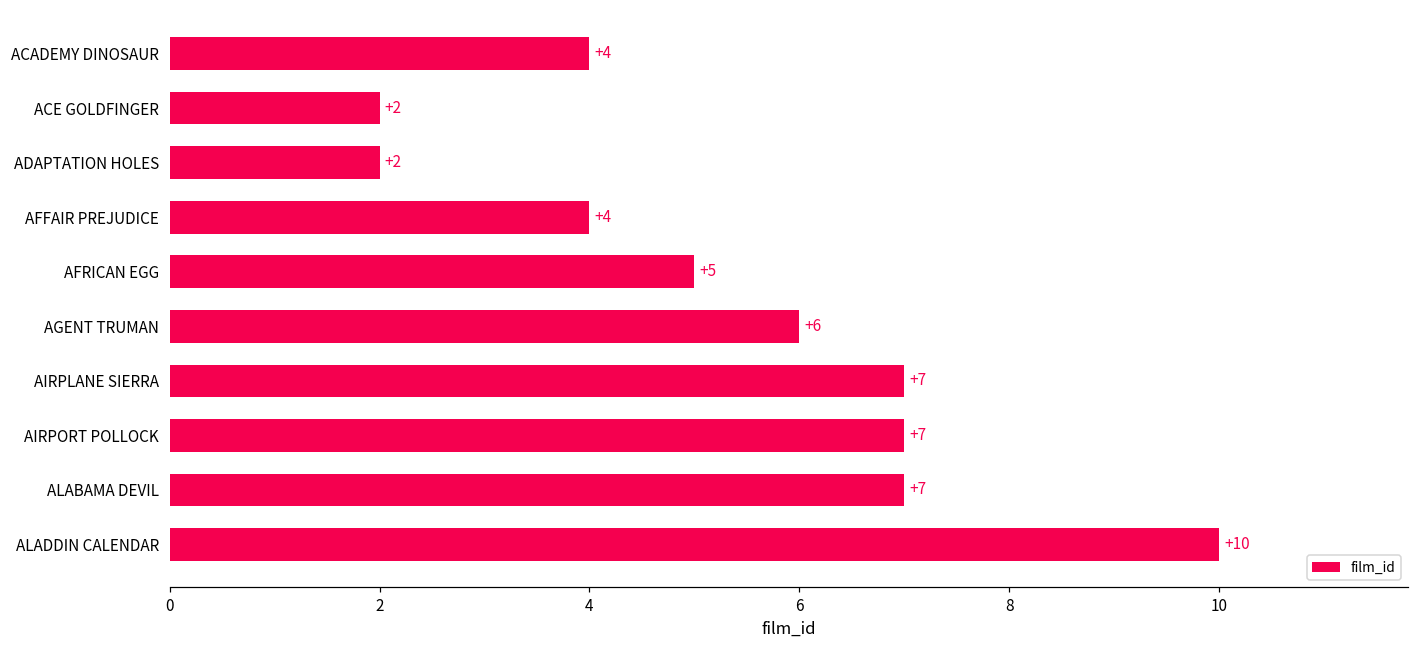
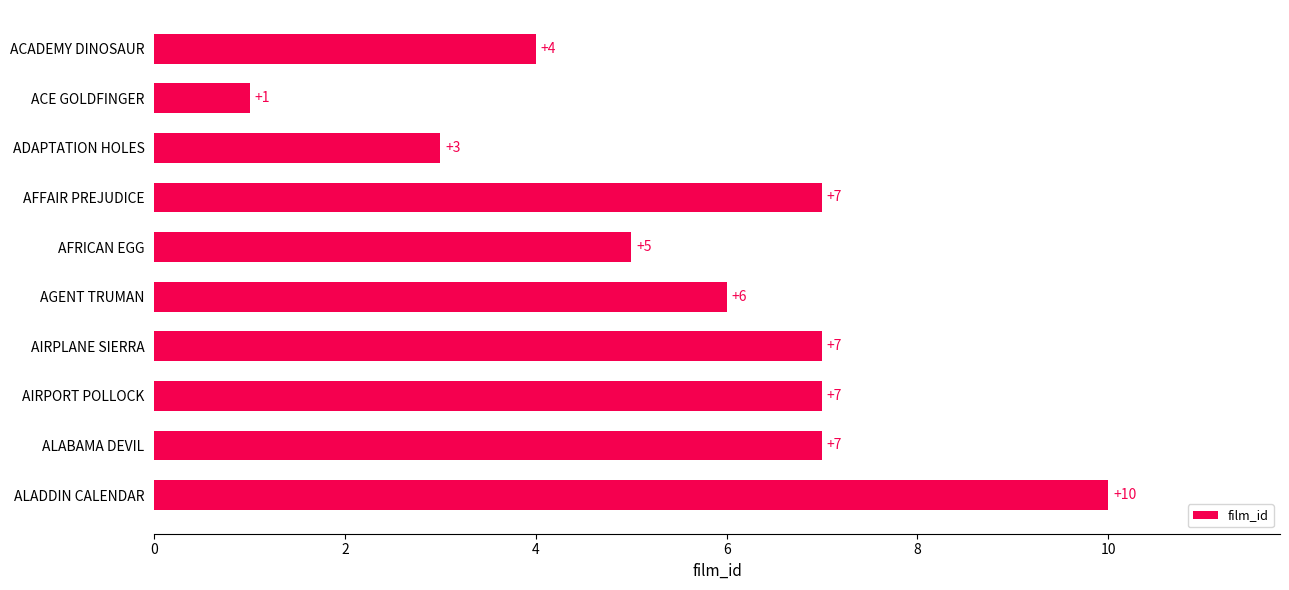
ACE GOLDFINGER: +2 -> +1
ADAPTATION HOLES: +2 -> +3
AFFAIR PREJUDICE: +4 -> +7
